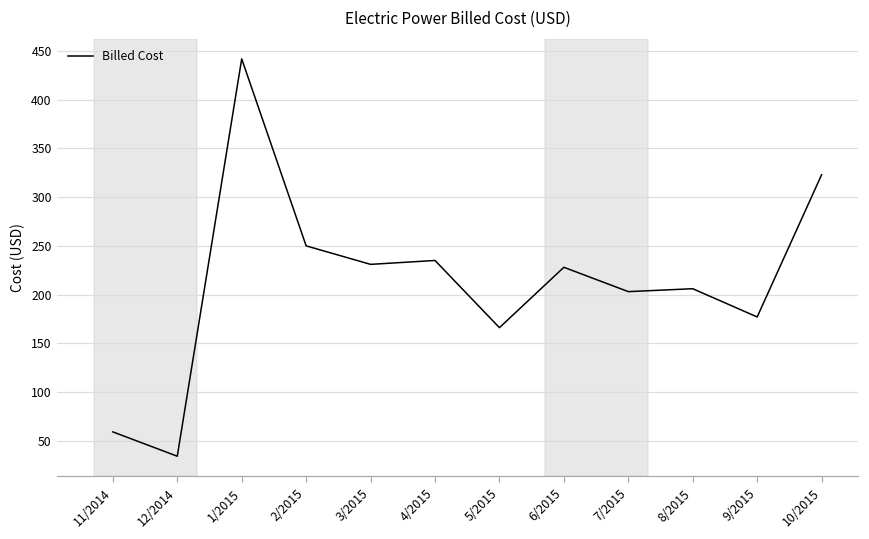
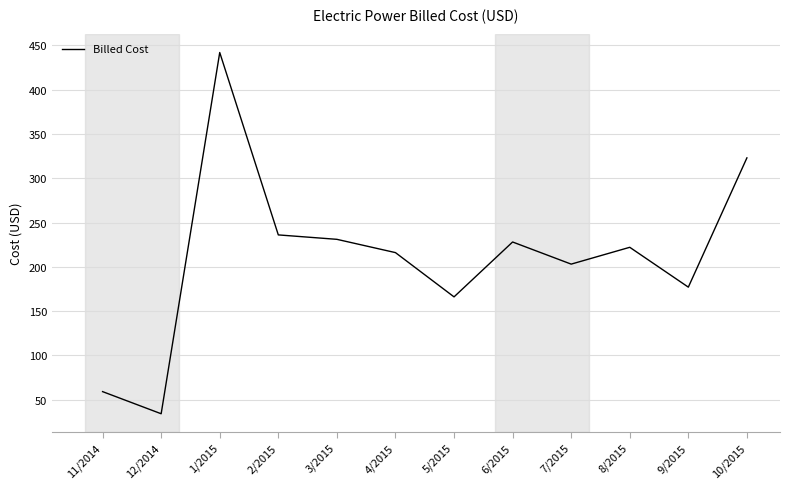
2/2015: 250 -> 240
4/2015: 240 -> 220
8/2015: 210 -> 220
